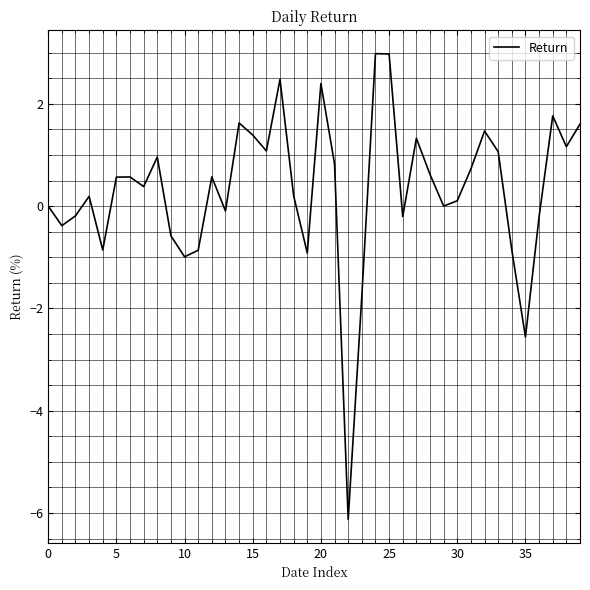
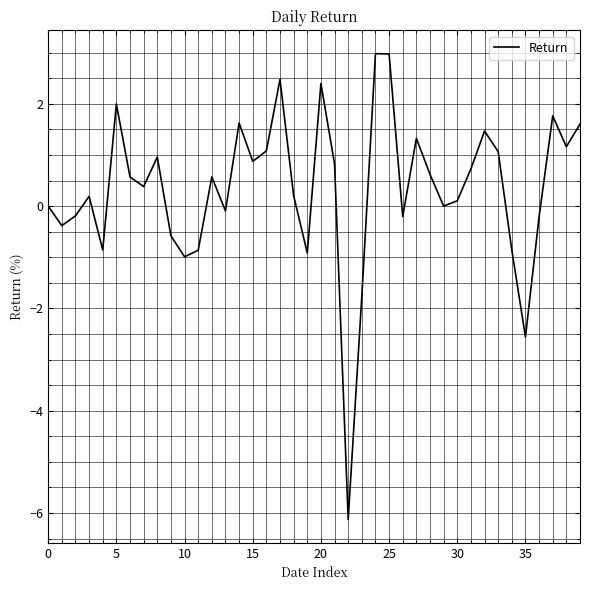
5: 0.6 -> 2.0
15: 1.4 -> 0.9
